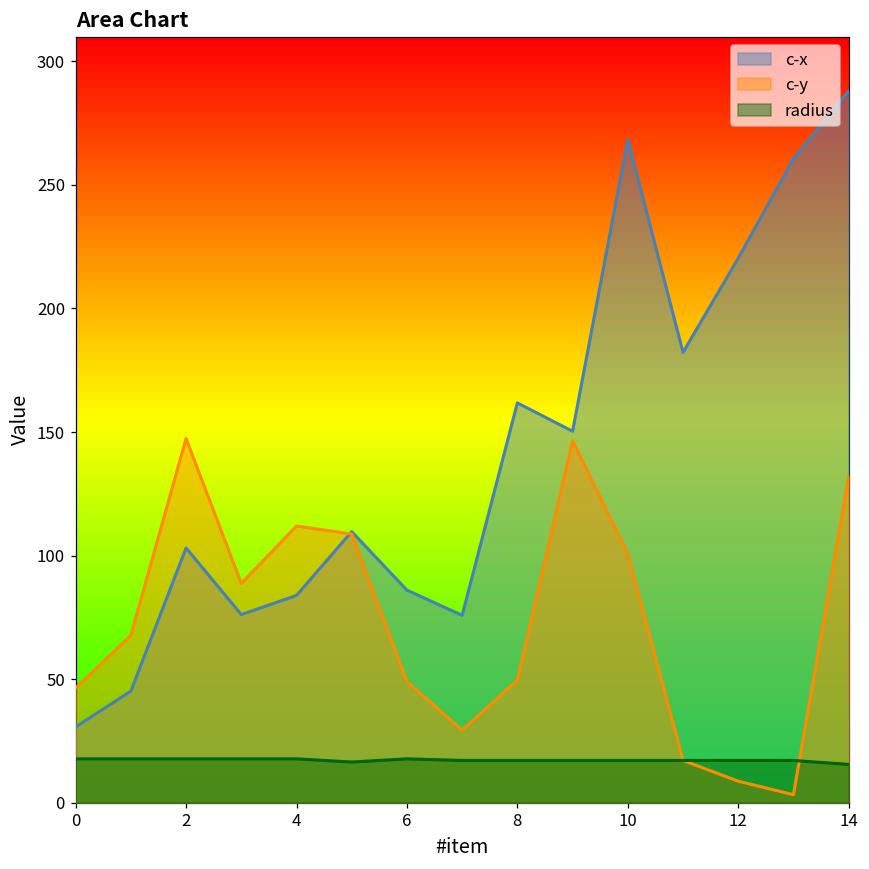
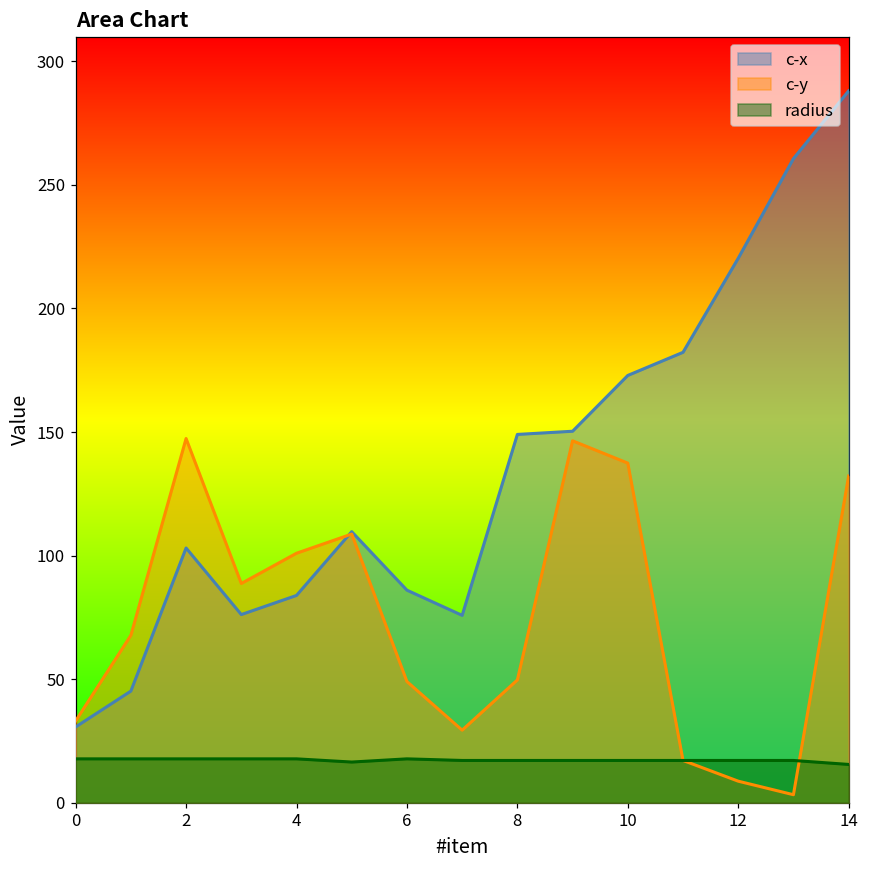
c-y, 0: 46 -> 33
c-y, 4: 112 -> 101
c-x, 8: 162 -> 149
c-x, 10: 268 -> 173
c-y, 10: 101 -> 137
